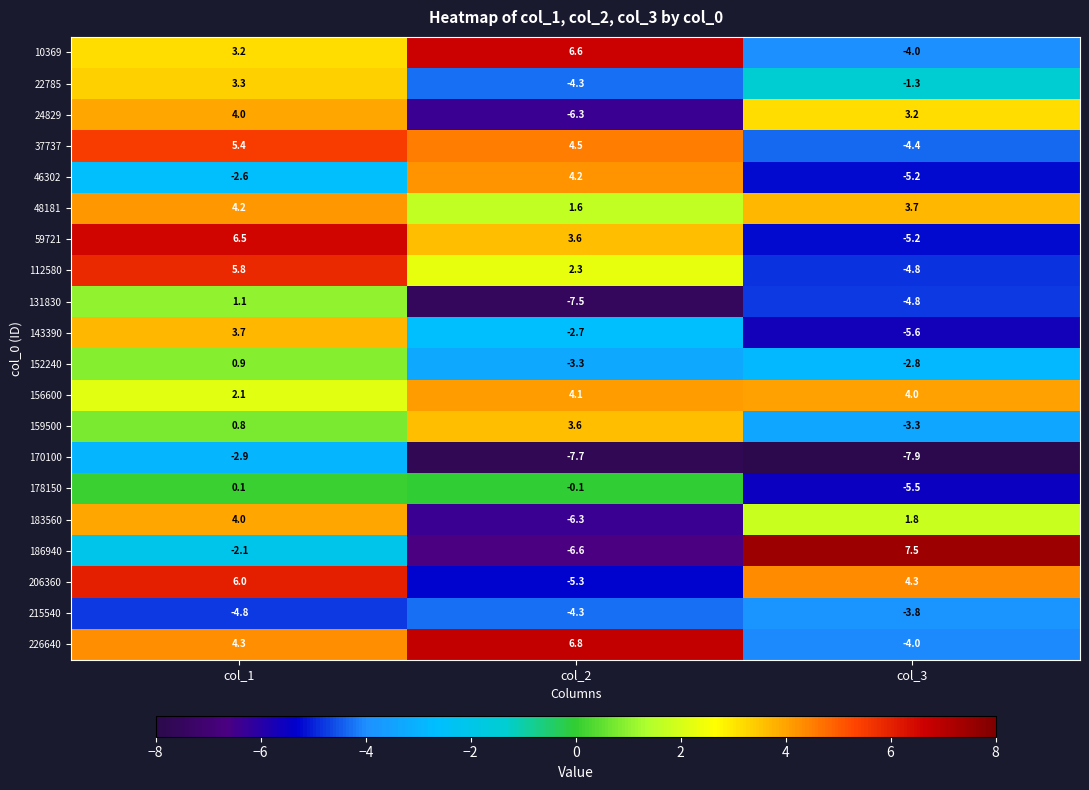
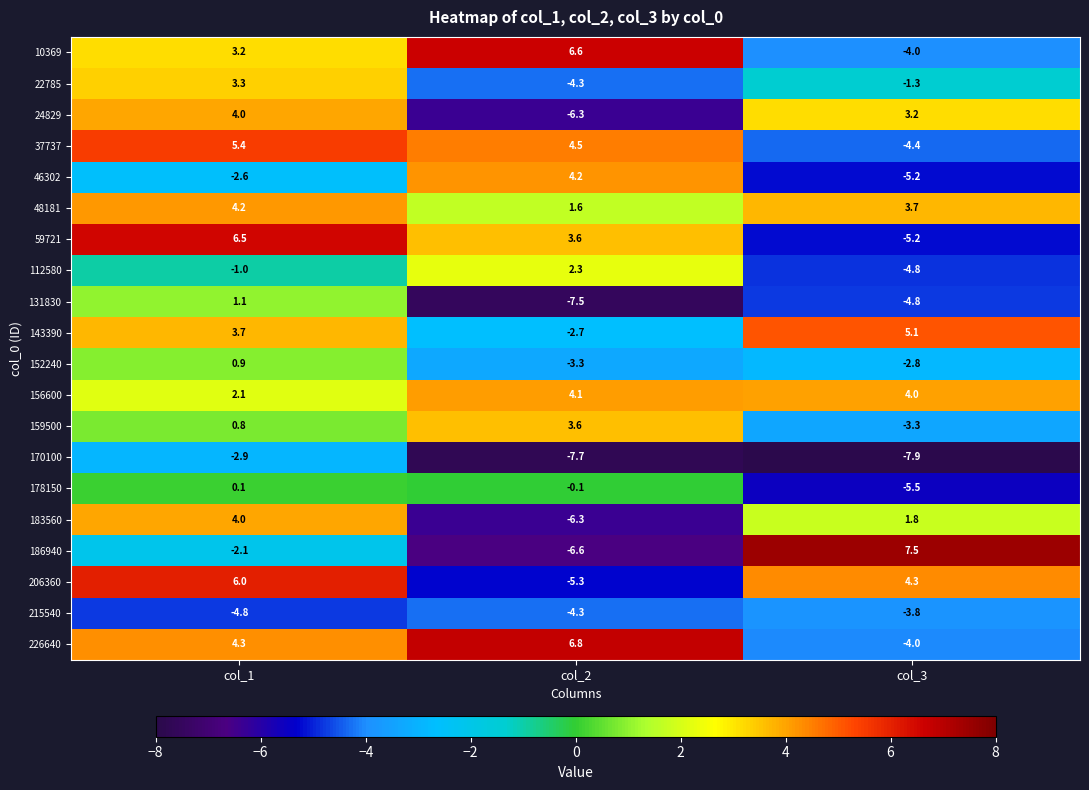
112580, col_1: 5.8 -> -1.0
143390, col_3: -5.6 -> 5.1
